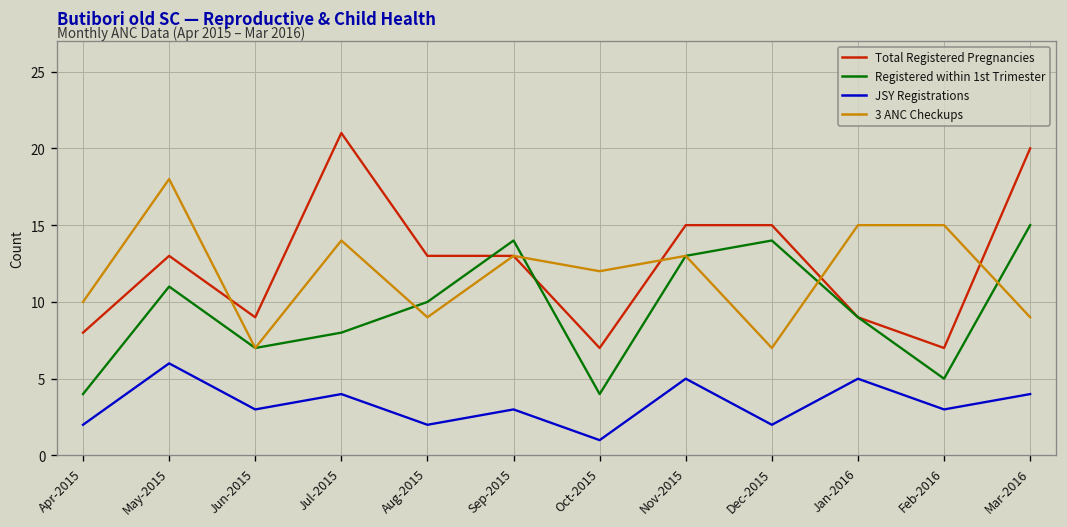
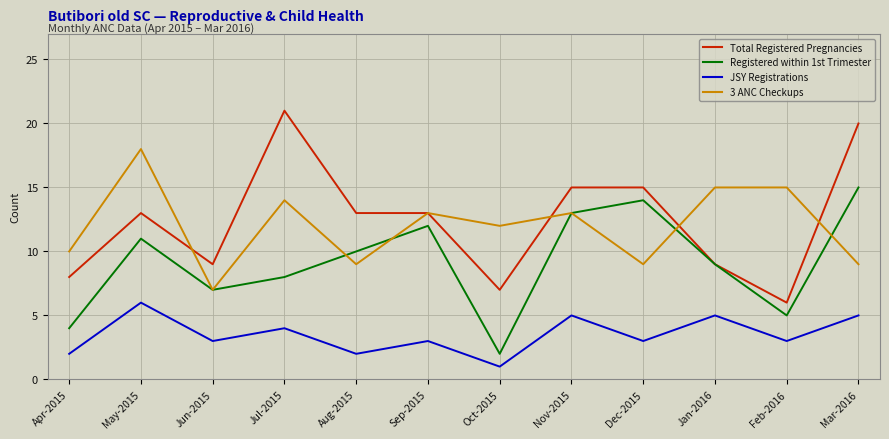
Registered within 1st Trimester, Sep-2015: 14 -> 12
Registered within 1st Trimester, Oct-2015: 4 -> 2
JSY Registrations, Dec-2015: 2 -> 3
3 ANC Checkups, Dec-2015: 7 -> 9
Total Registered Pregnancies, Feb-2016: 7 -> 6
JSY Registrations, Mar-2016: 4 -> 5
